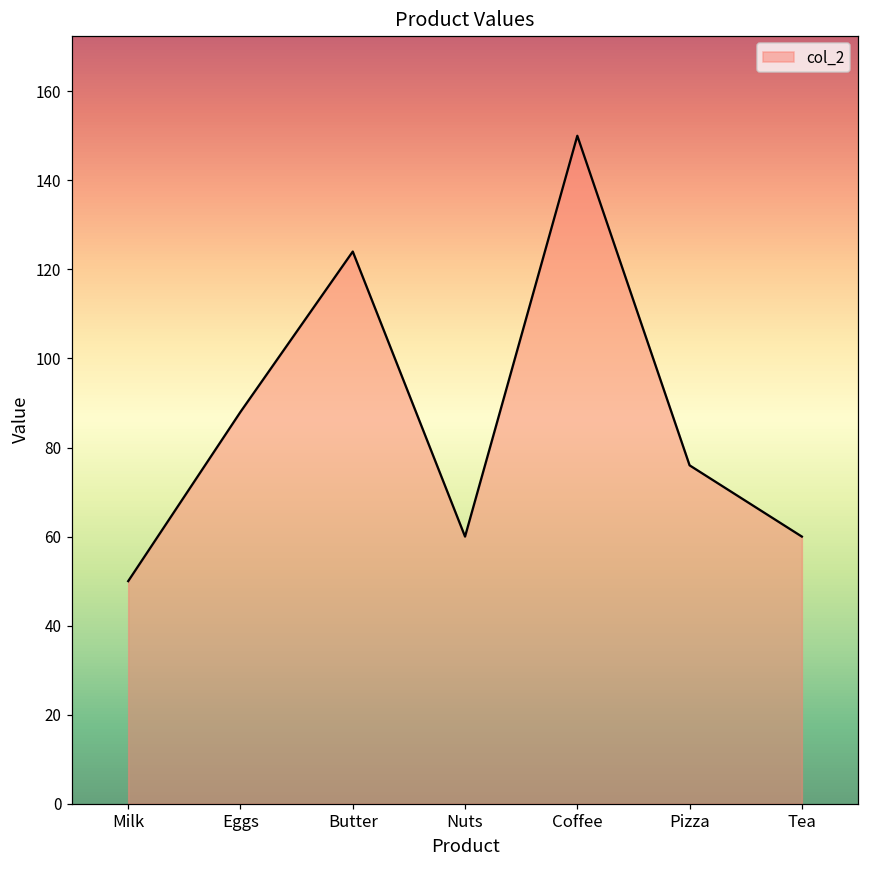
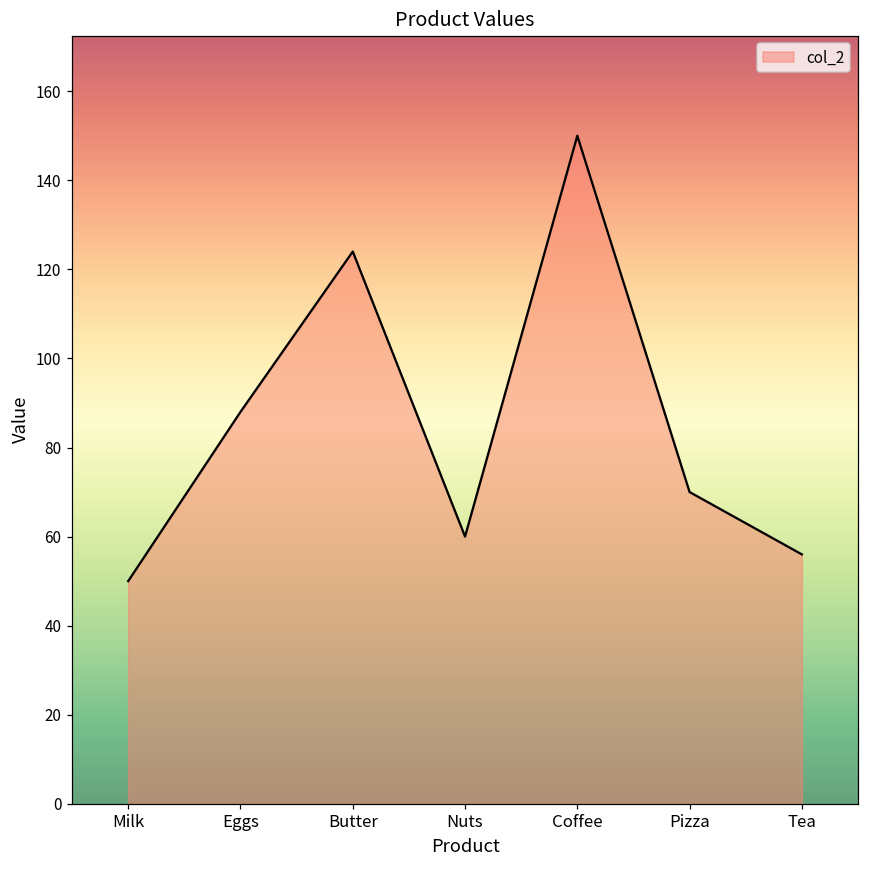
Pizza: 76 -> 70
Tea: 60 -> 56
